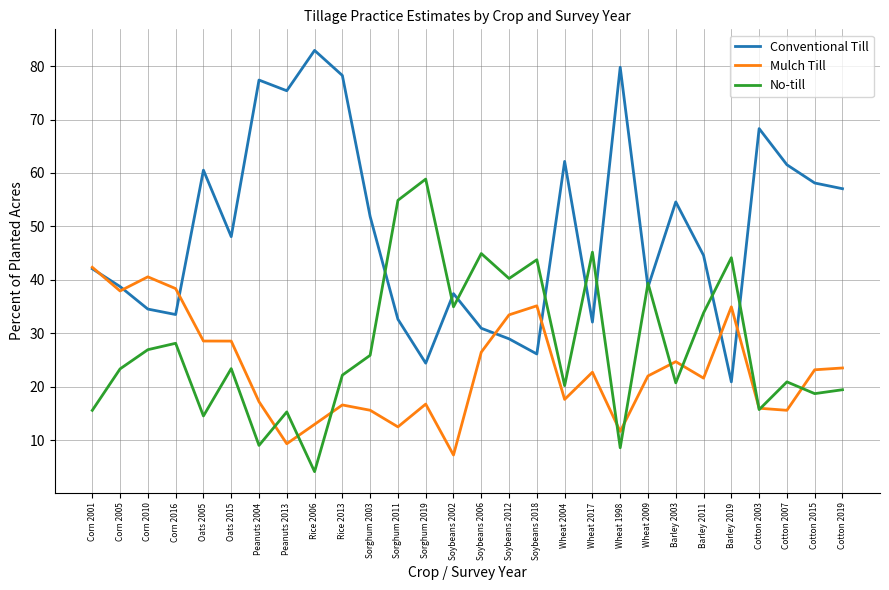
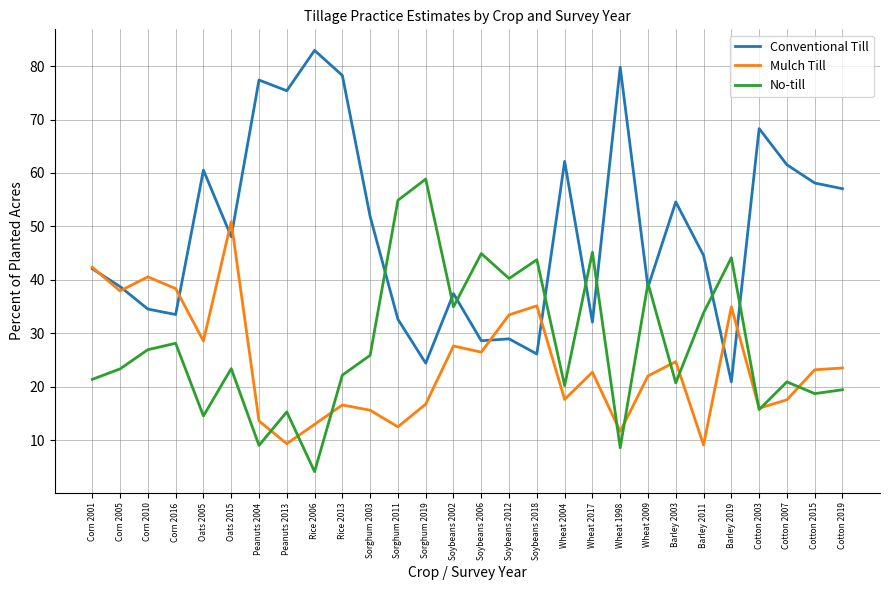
No-till, Corn 2001: 16 -> 21
Mulch Till, Oats 2015: 29 -> 51
Mulch Till, Peanuts 2004: 17 -> 14
Mulch Till, Soybeans 2002: 7 -> 28
Conventional Till, Soybeans 2006: 31 -> 29
Mulch Till, Barley 2011: 22 -> 9
Mulch Till, Cotton 2007: 16 -> 18
